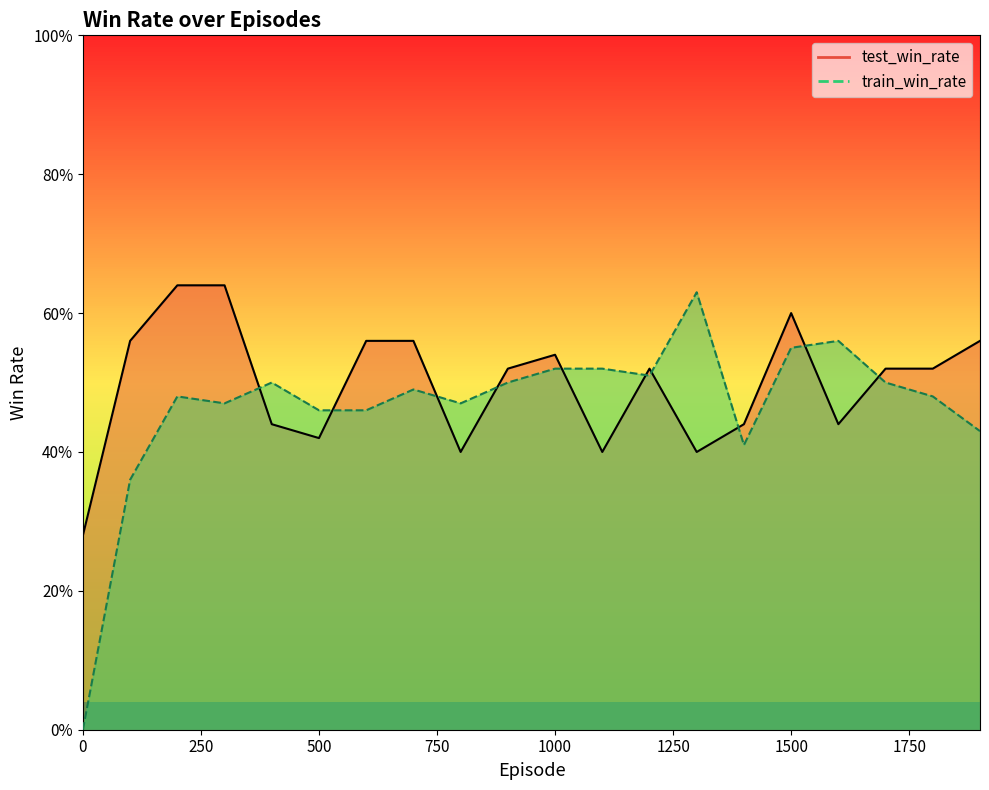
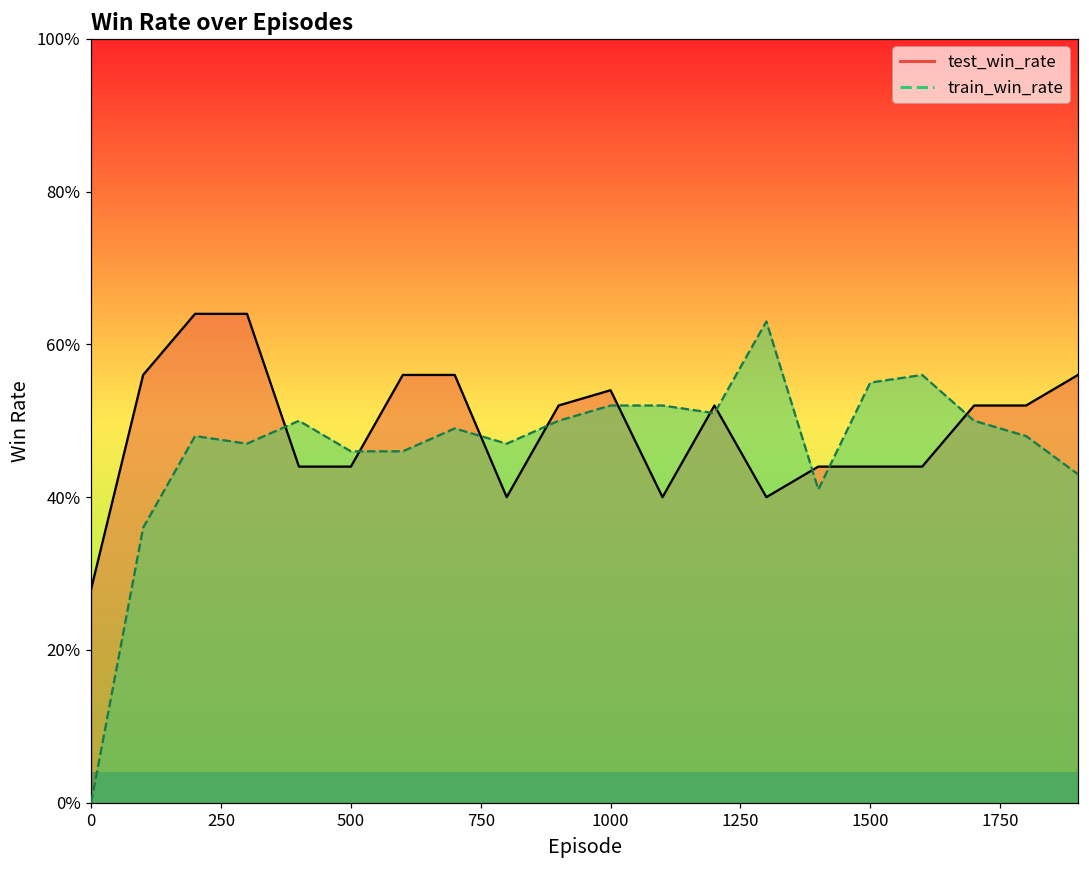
test_win_rate, 500: 42% -> 44%
test_win_rate, 1500: 60% -> 44%
